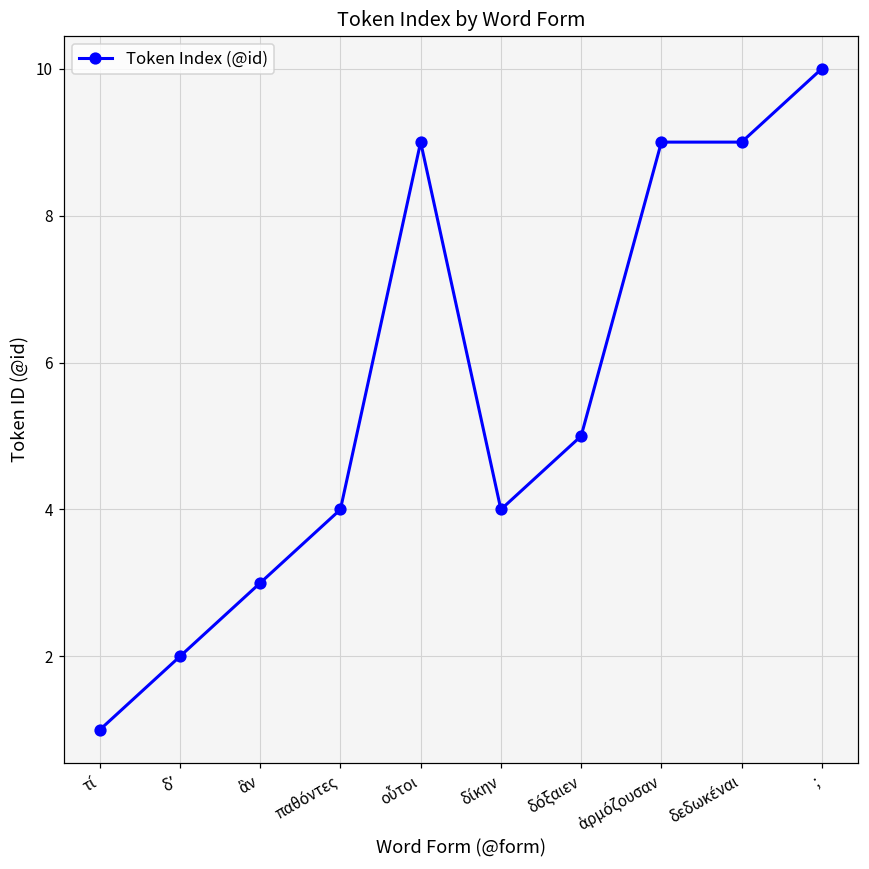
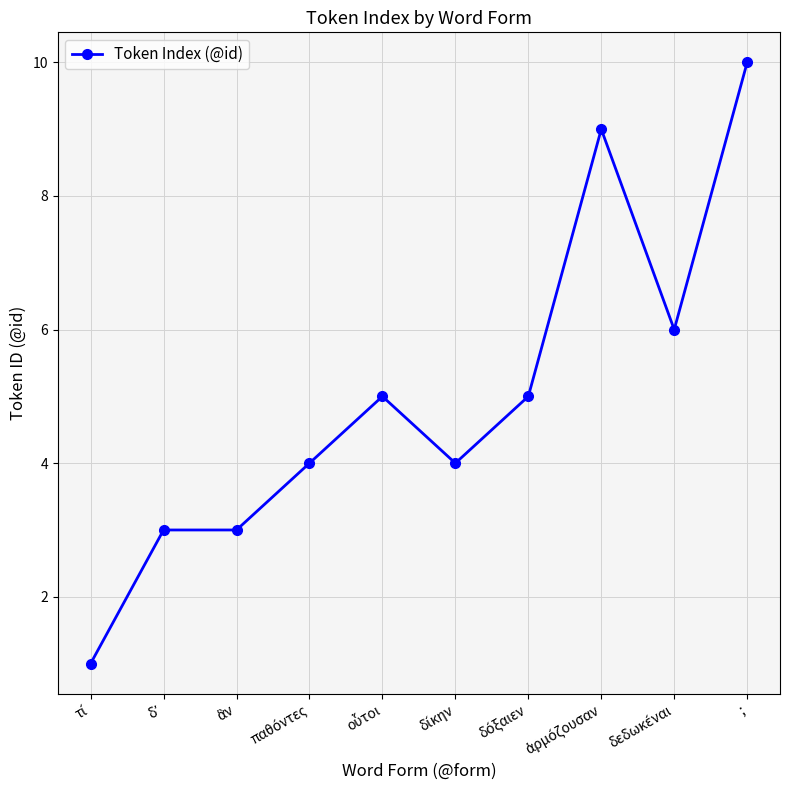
δʼ: 2 -> 3
οὗτοι: 9 -> 5
δεδωκέναι: 9 -> 6
